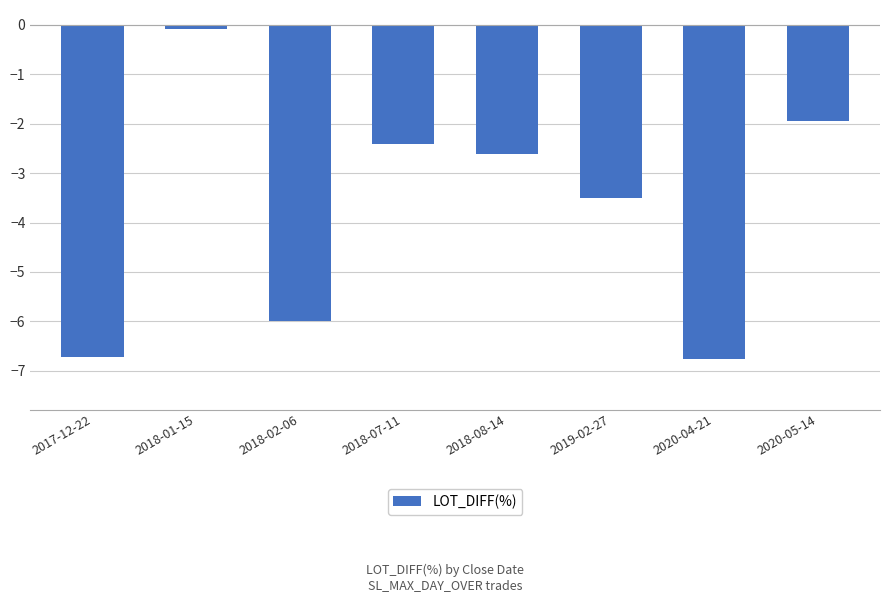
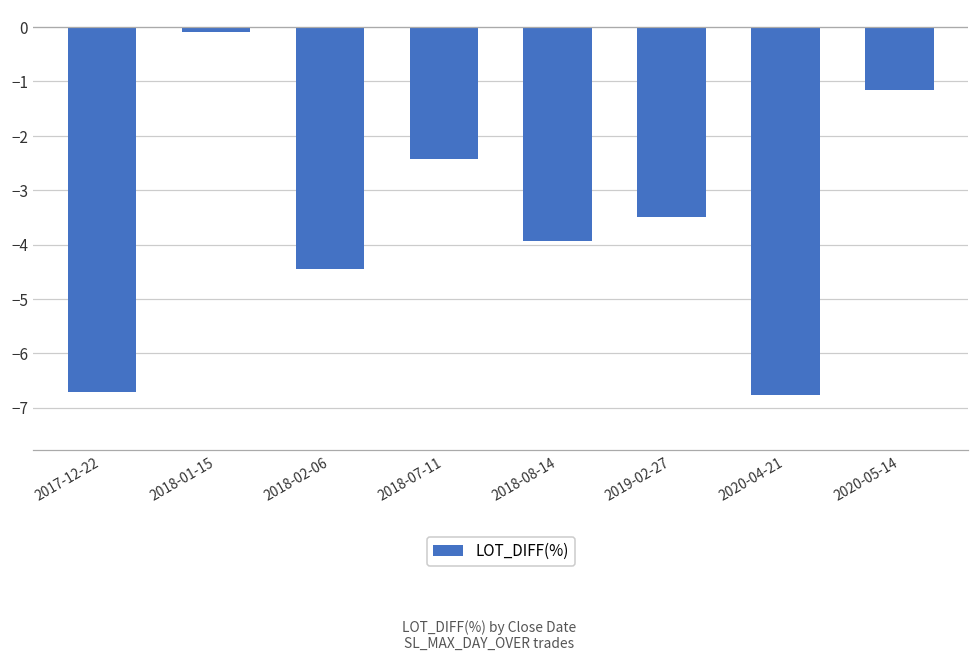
2018-02-06: -6.0 -> -4.5
2018-08-14: -2.6 -> -3.9
2020-05-14: -1.9 -> -1.2
